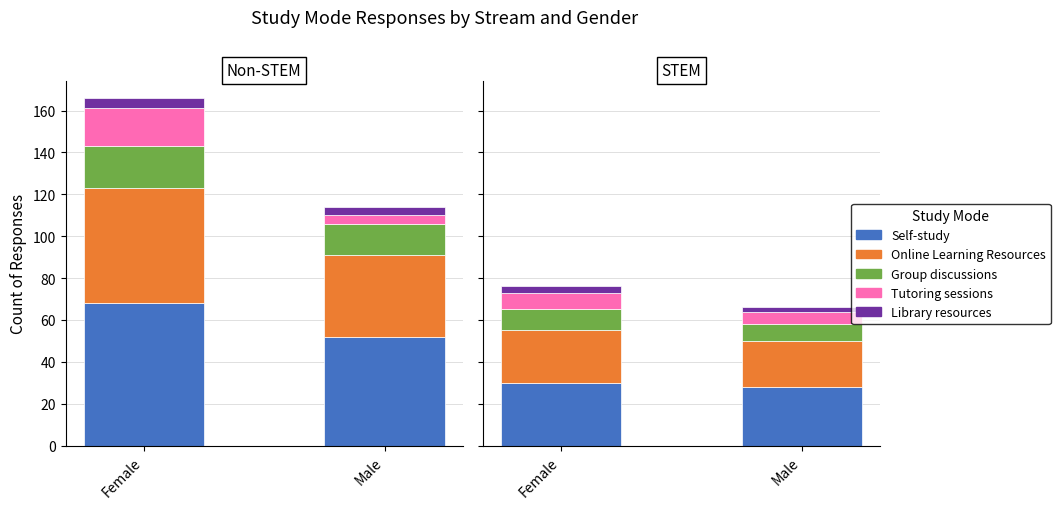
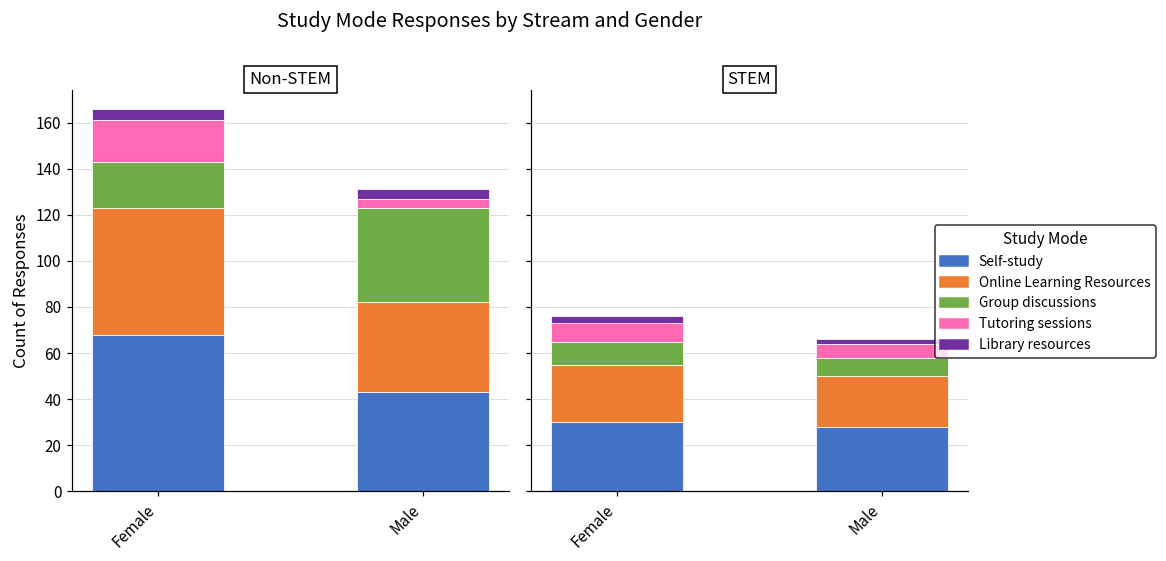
Non-STEM, Self-study, Male: 52 -> 43
Non-STEM, Group discussions, Male: 15 -> 41
